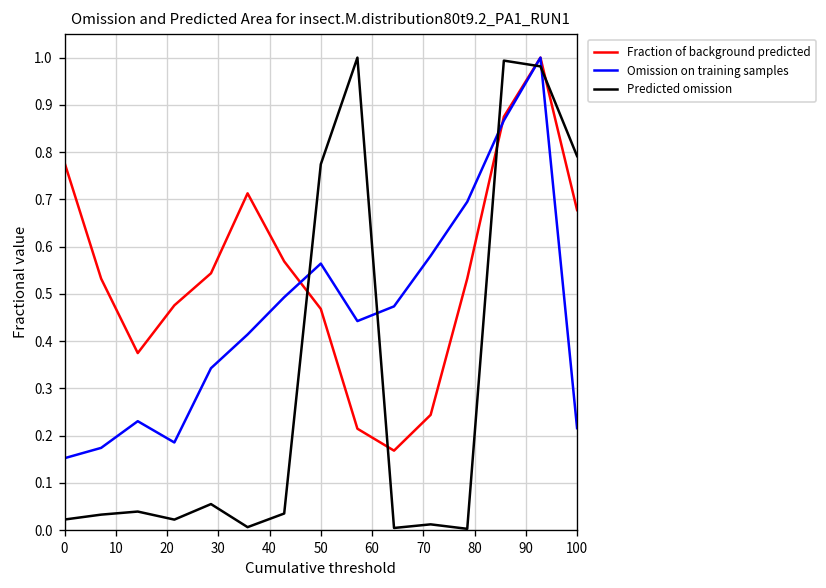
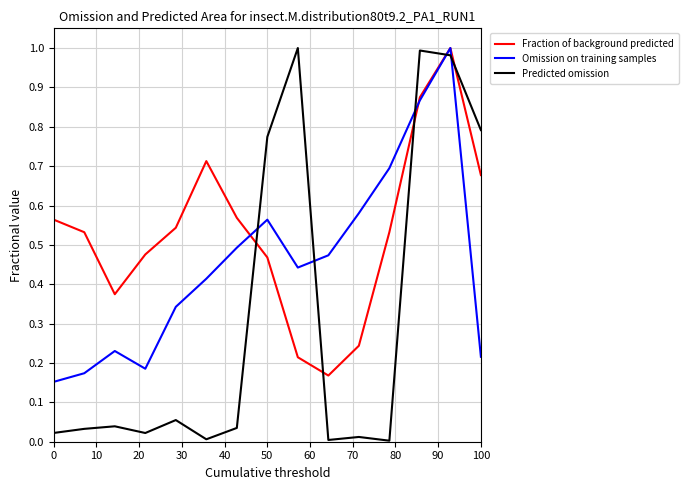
Fraction of background predicted, 0: 0.78 -> 0.56
